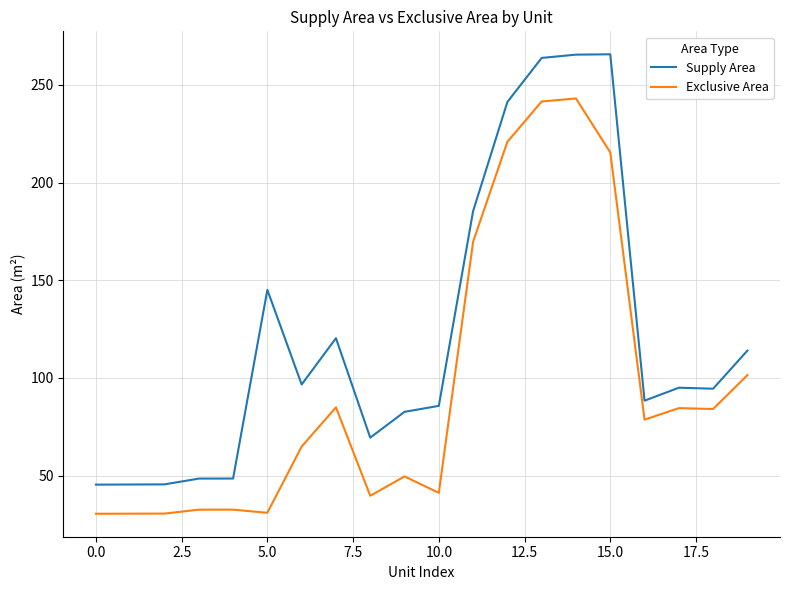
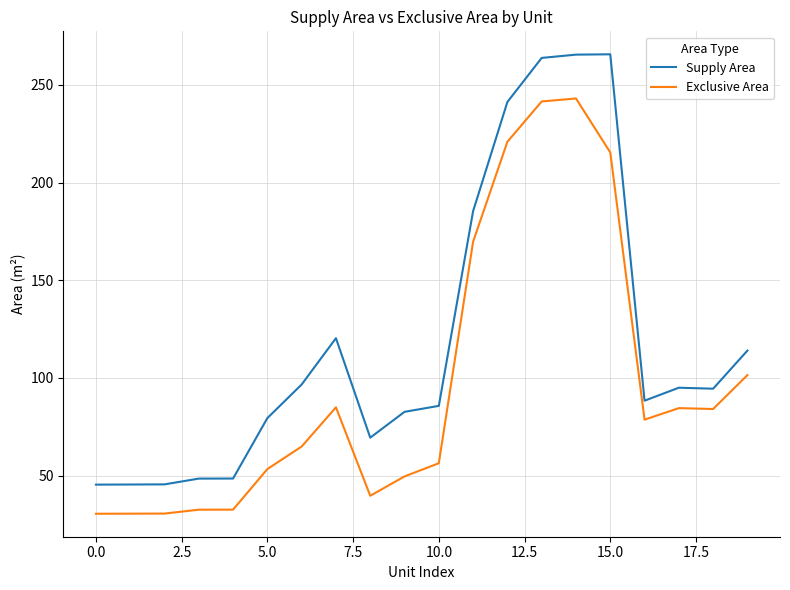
Supply Area, 5.0: 145 -> 79
Exclusive Area, 5.0: 31 -> 53
Exclusive Area, 10.0: 41 -> 56
